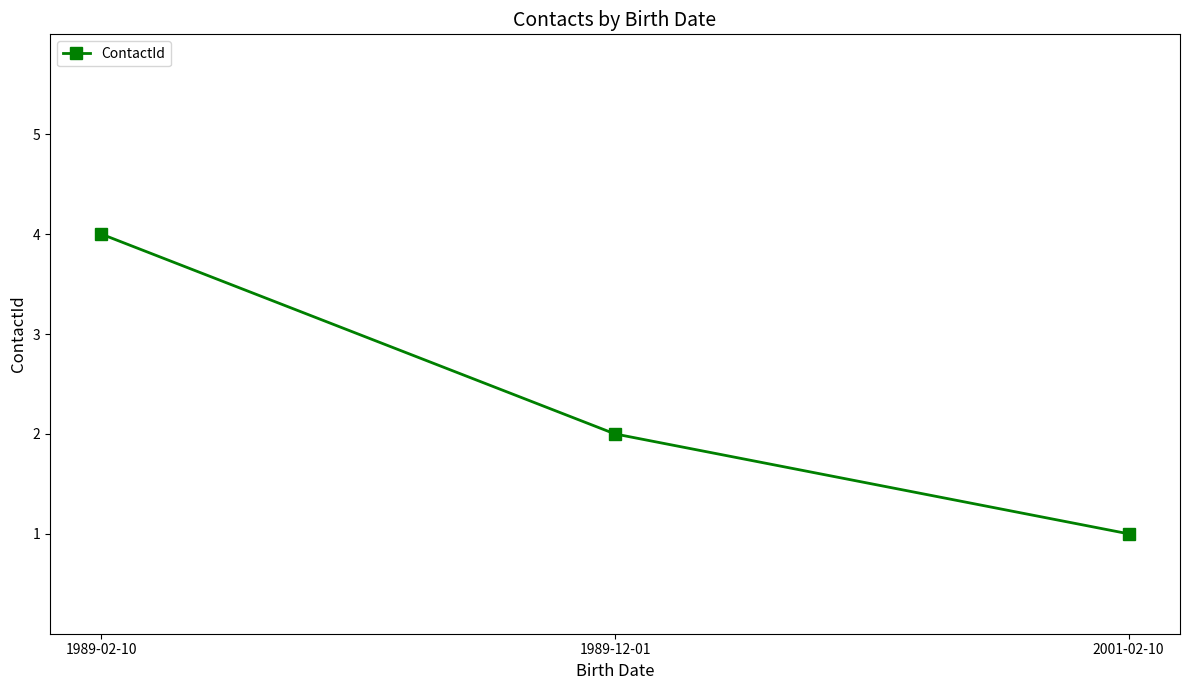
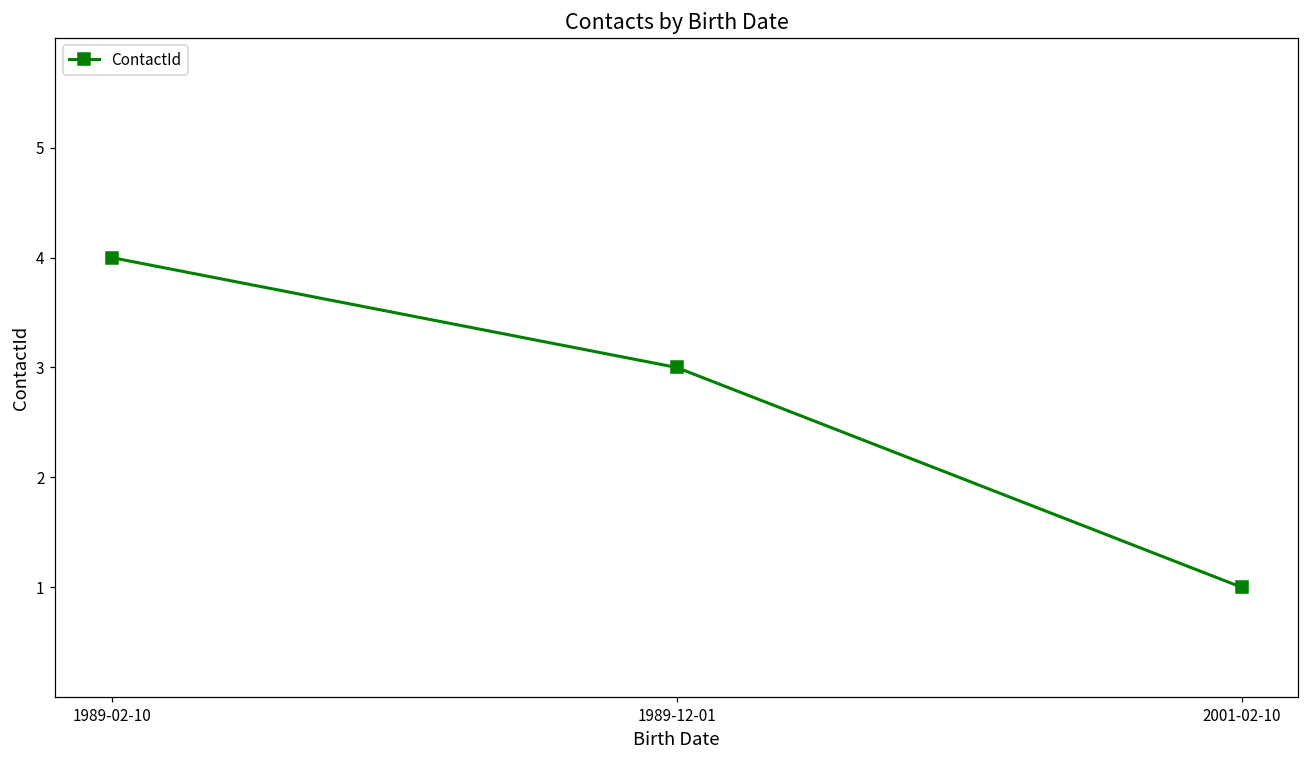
1989-12-01: 2 -> 3
